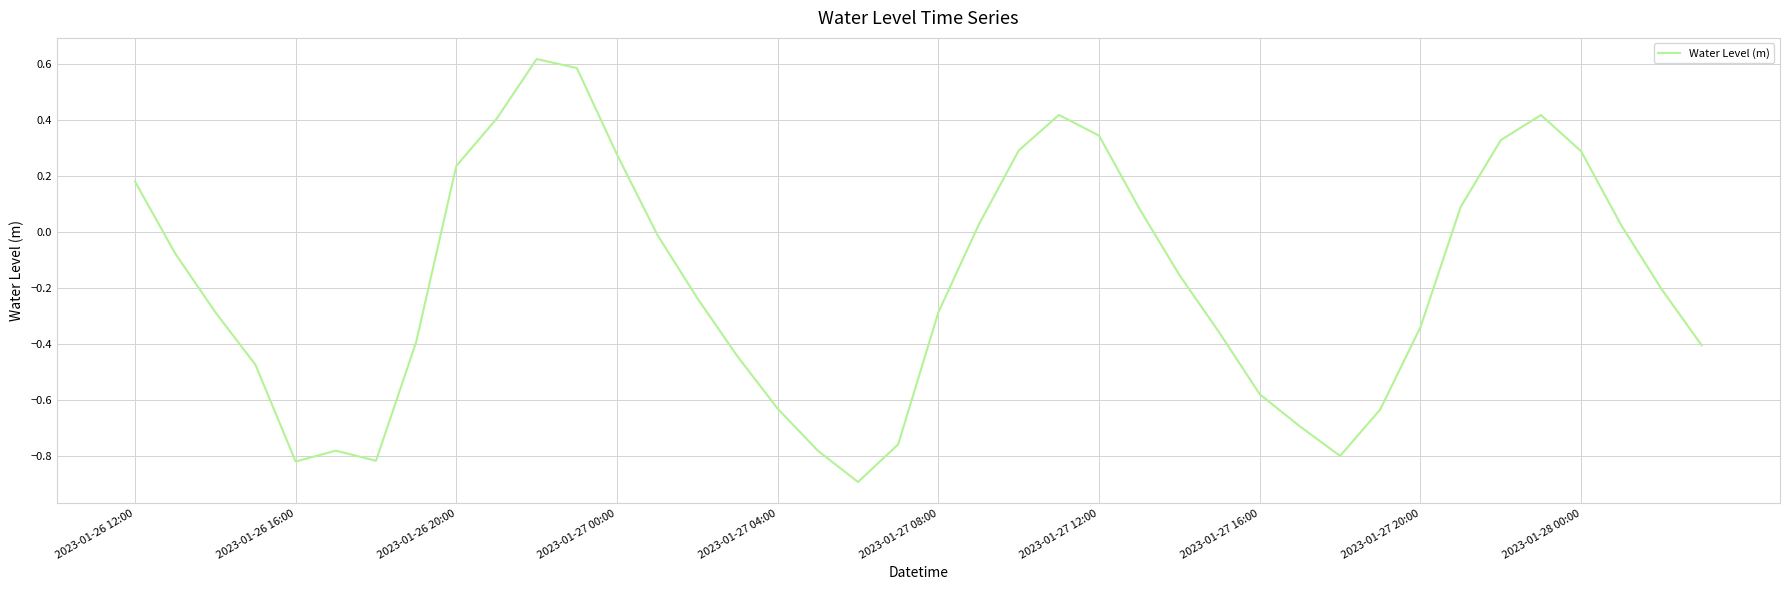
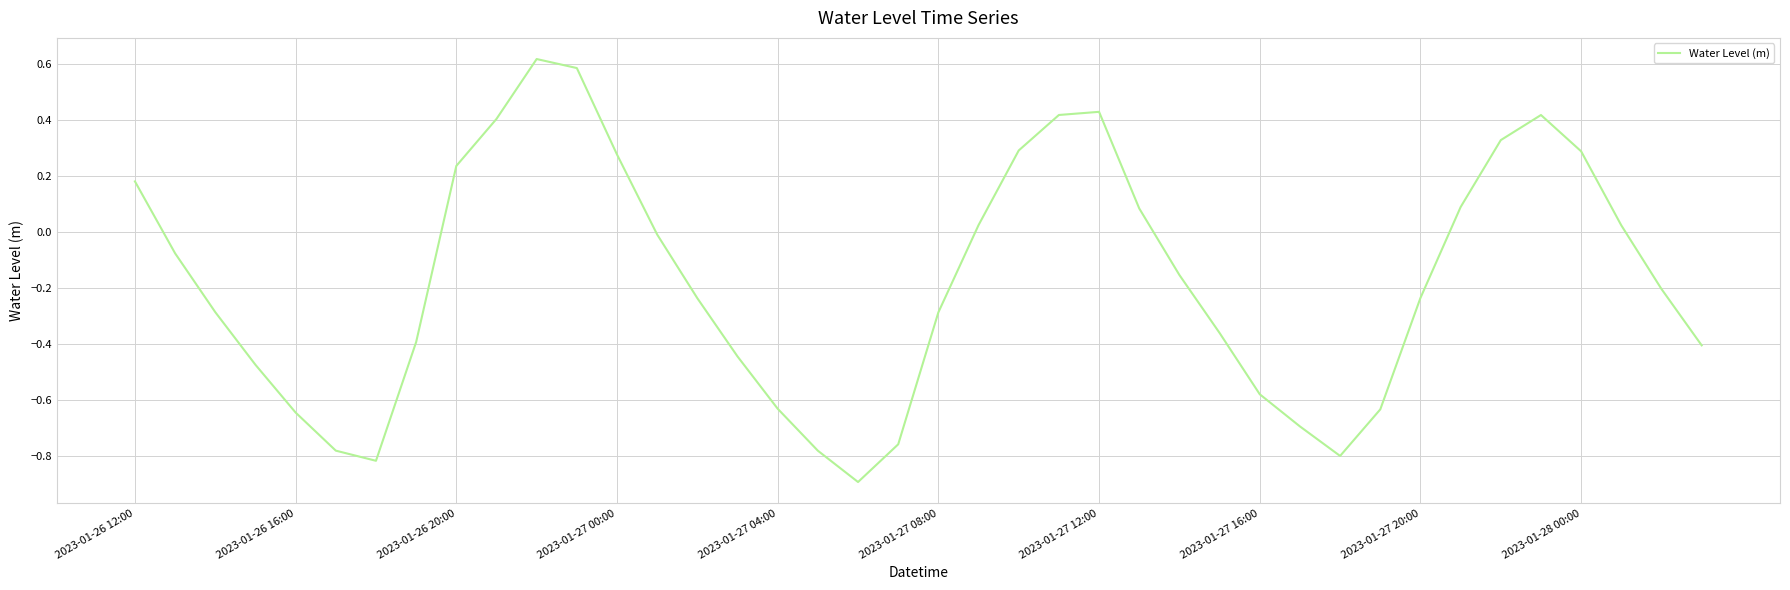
2023-01-26 16:00: -0.82 -> -0.65
2023-01-27 12:00: 0.34 -> 0.43
2023-01-27 20:00: -0.34 -> -0.24
